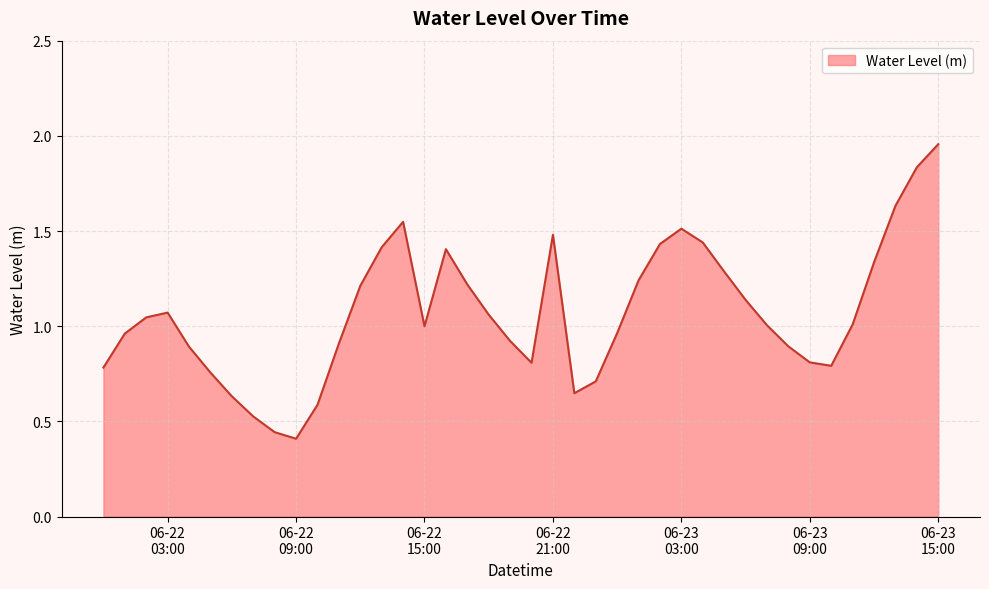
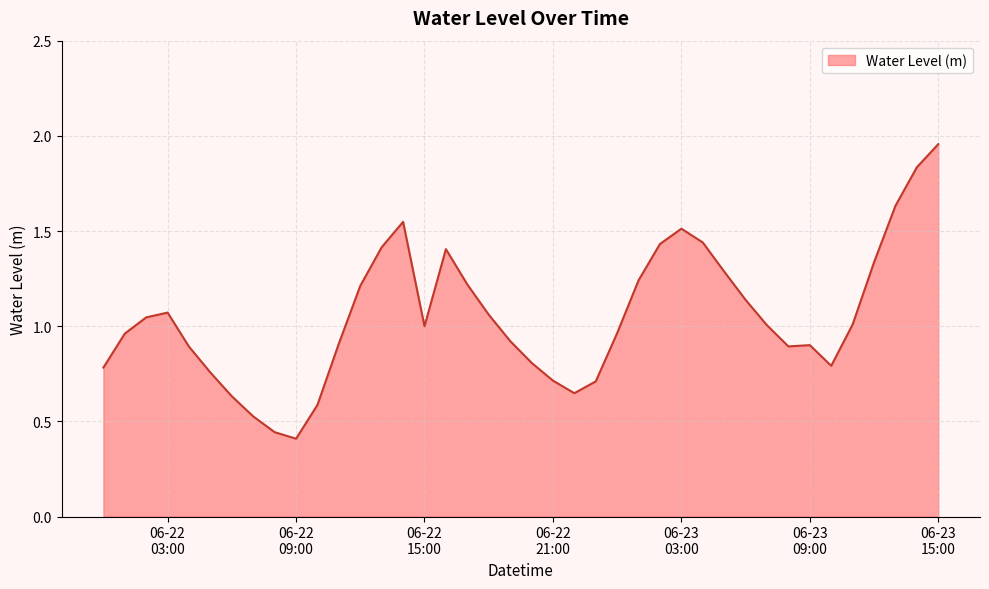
06-22 21:00: 1.48 -> 0.71
06-23 09:00: 0.81 -> 0.90
